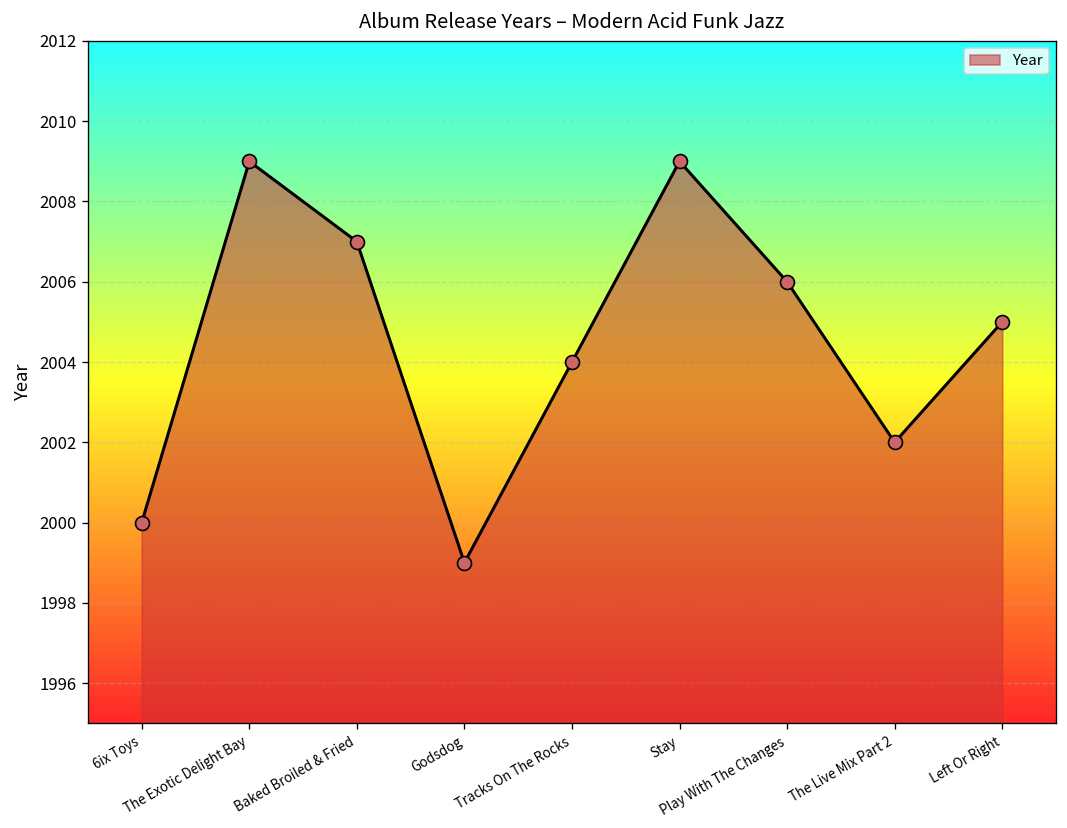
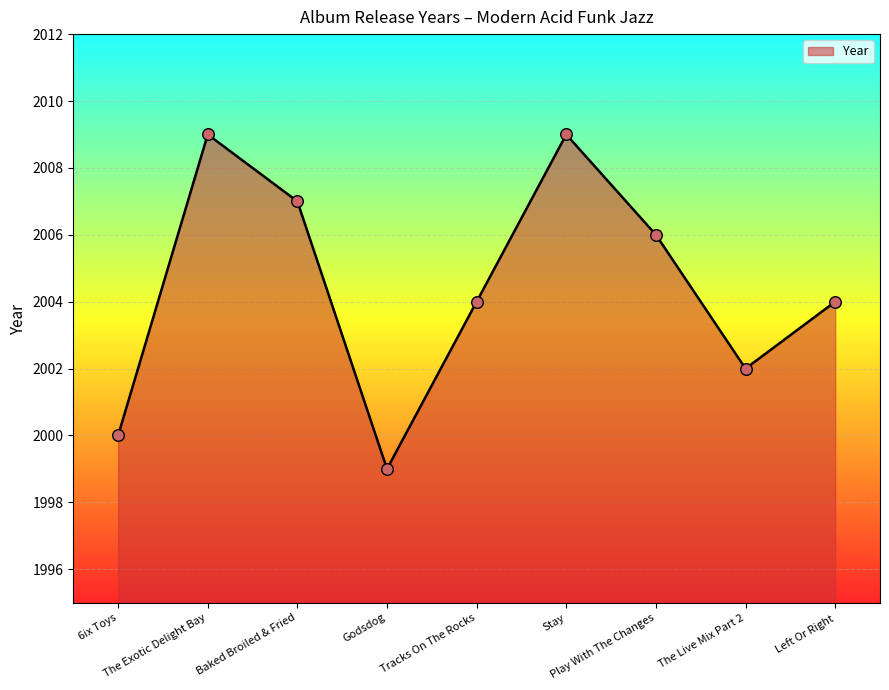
Left Or Right: 2005 -> 2004
